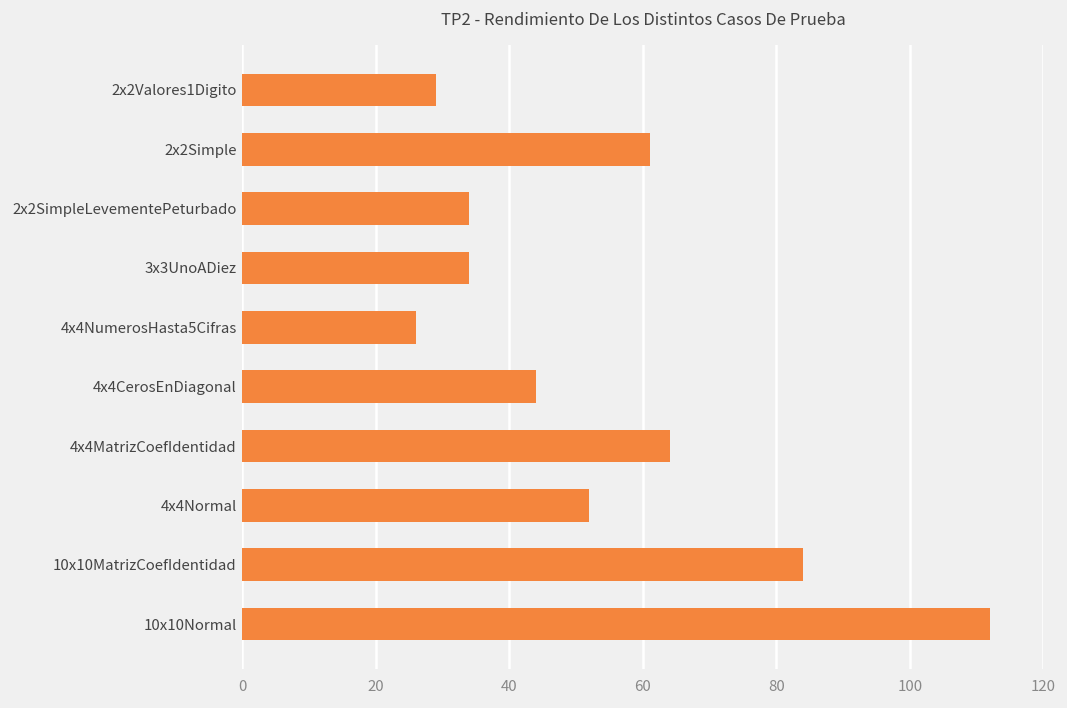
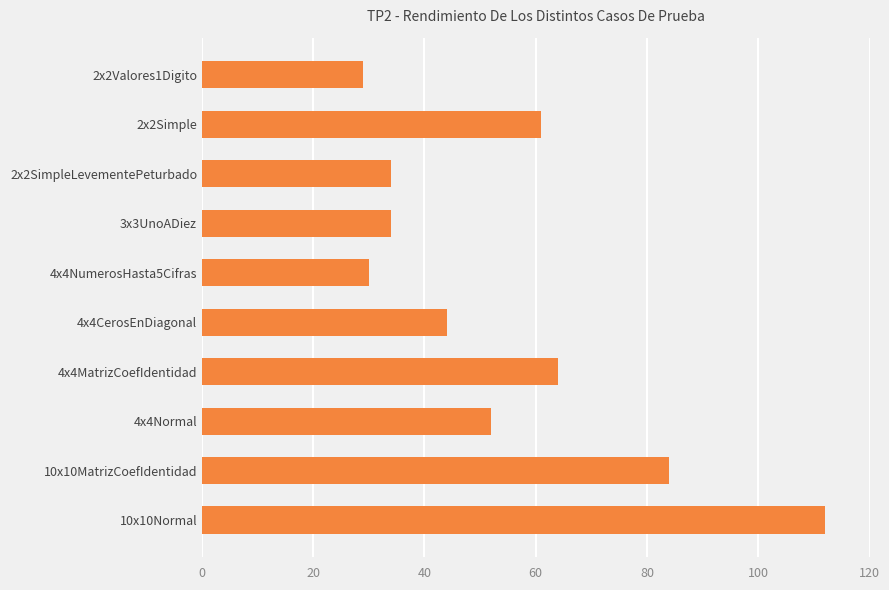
4x4NumerosHasta5Cifras: 26 -> 30
